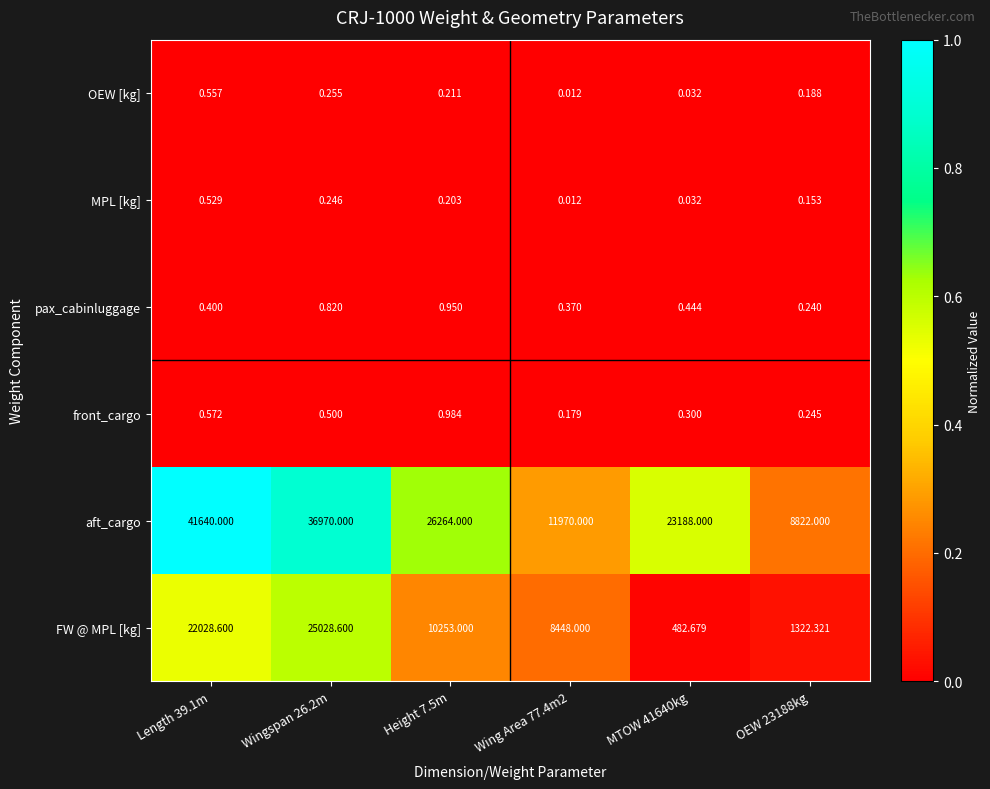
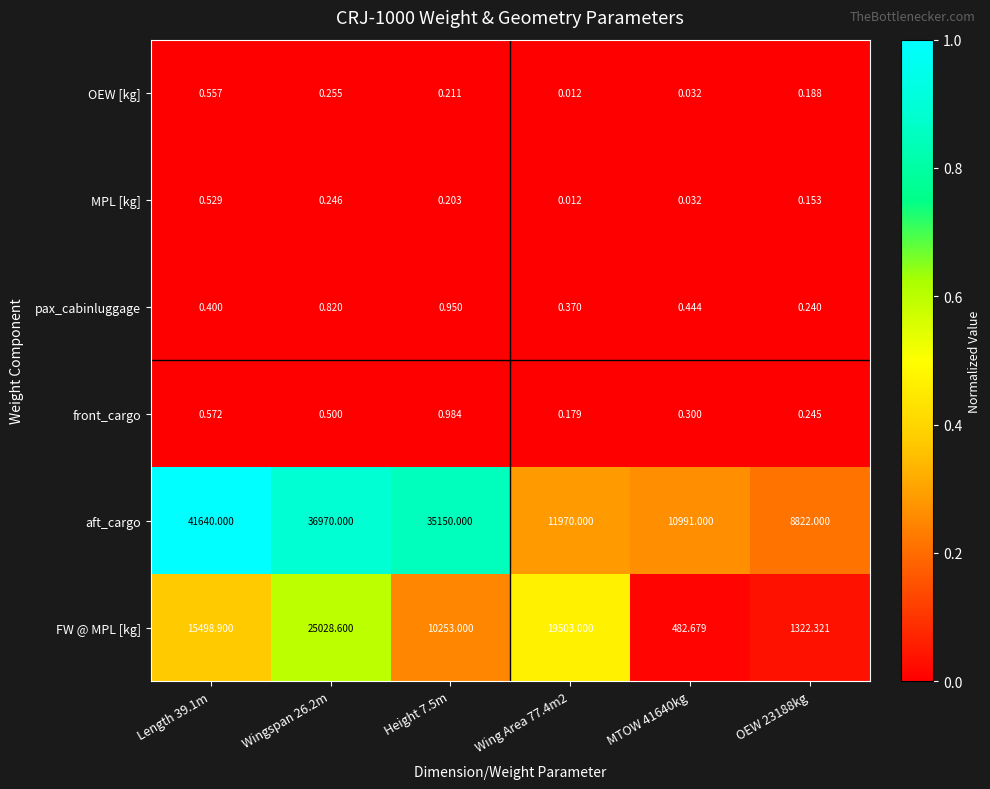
aft_cargo, Height 7.5m: 26264.000 -> 35150.000
aft_cargo, MTOW 41640kg: 23188.000 -> 10991.000
FW @ MPL [kg], Length 39.1m: 22028.600 -> 15498.900
FW @ MPL [kg], Wing Area 77.4m2: 8448.000 -> 19503.000
